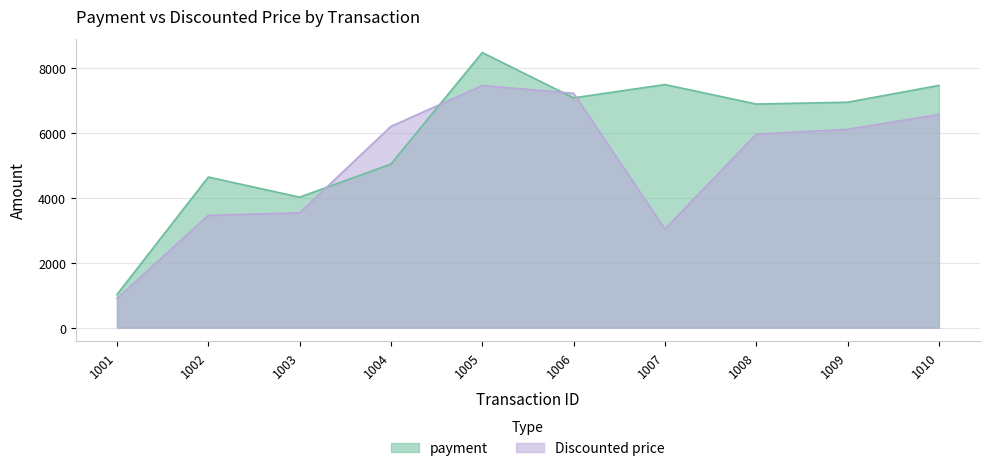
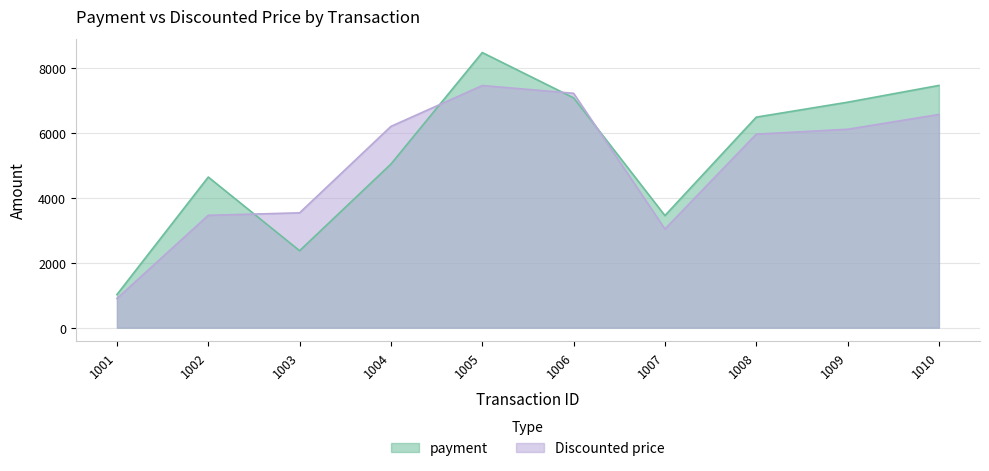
payment, 1003: 4000 -> 2400
payment, 1007: 7500 -> 3500
payment, 1008: 6900 -> 6500
